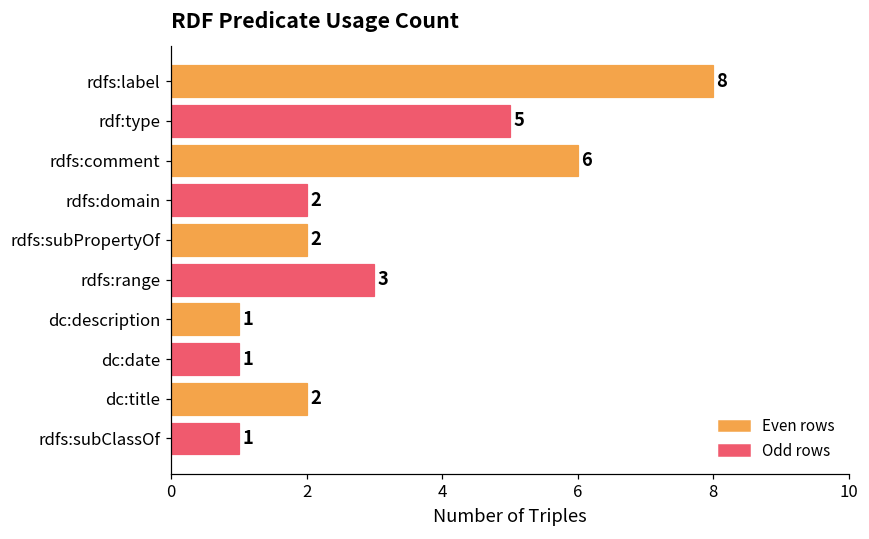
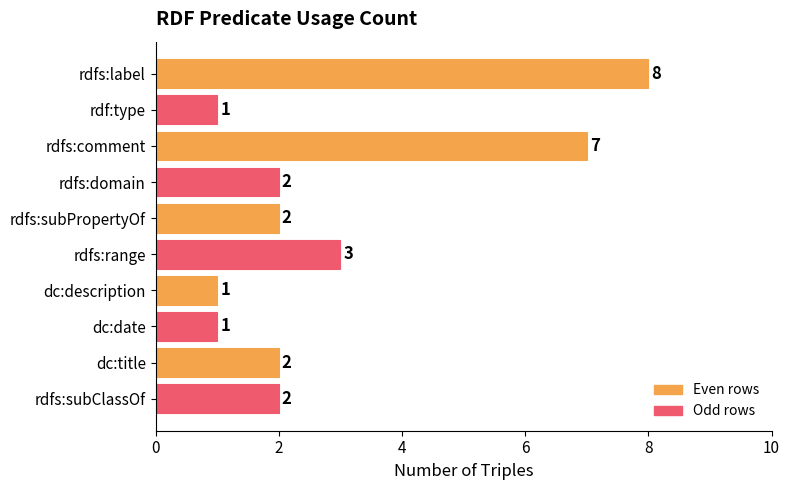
rdf:type: 5 -> 1
rdfs:comment: 6 -> 7
rdfs:subClassOf: 1 -> 2
